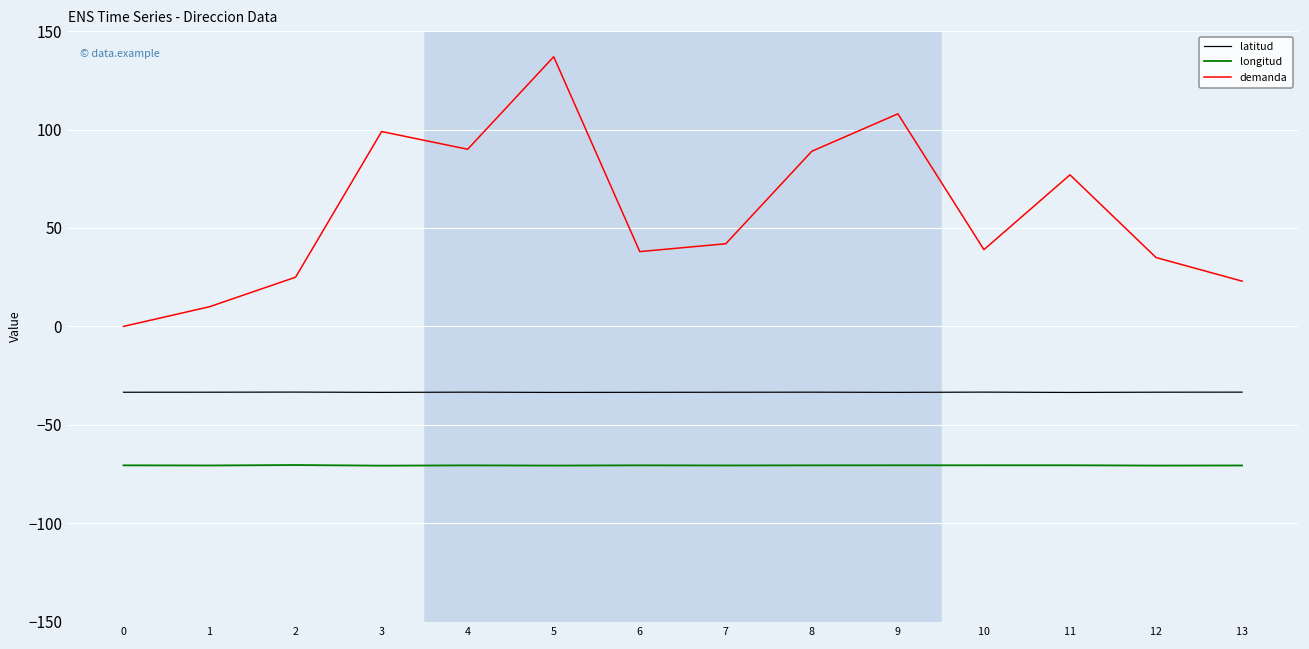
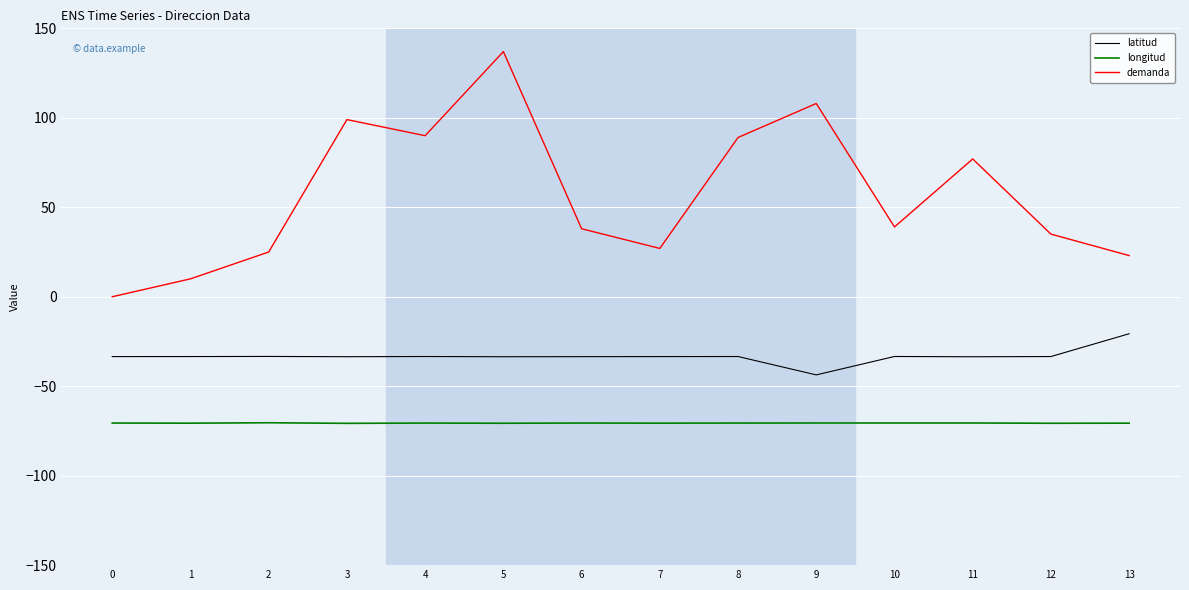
demanda, 7: 42 -> 27
latitud, 9: -34 -> -44
latitud, 13: -33 -> -21
